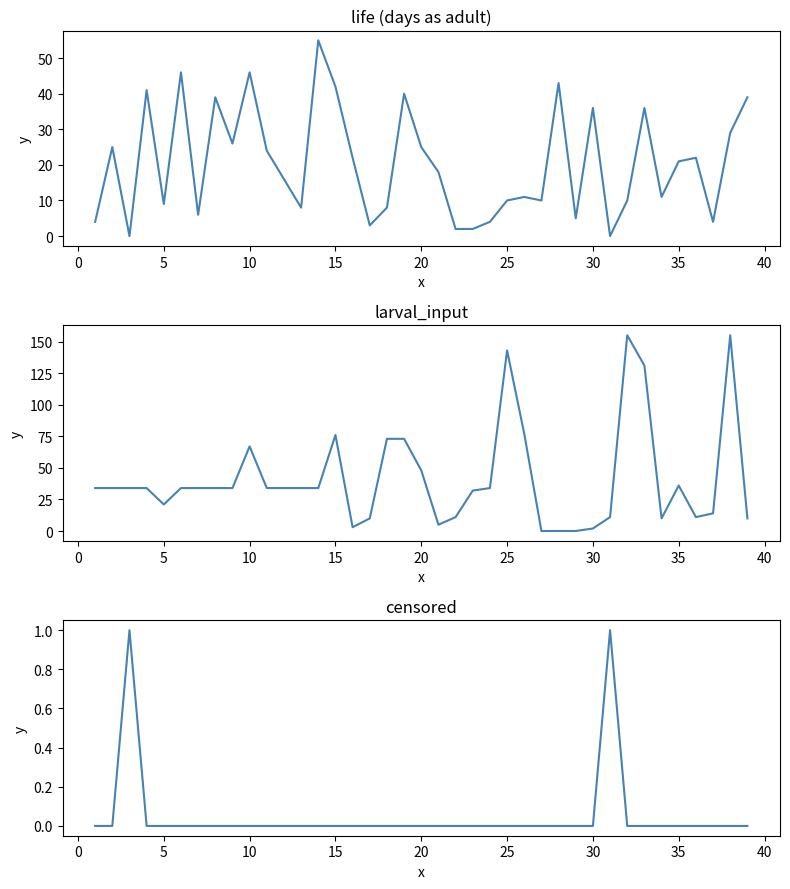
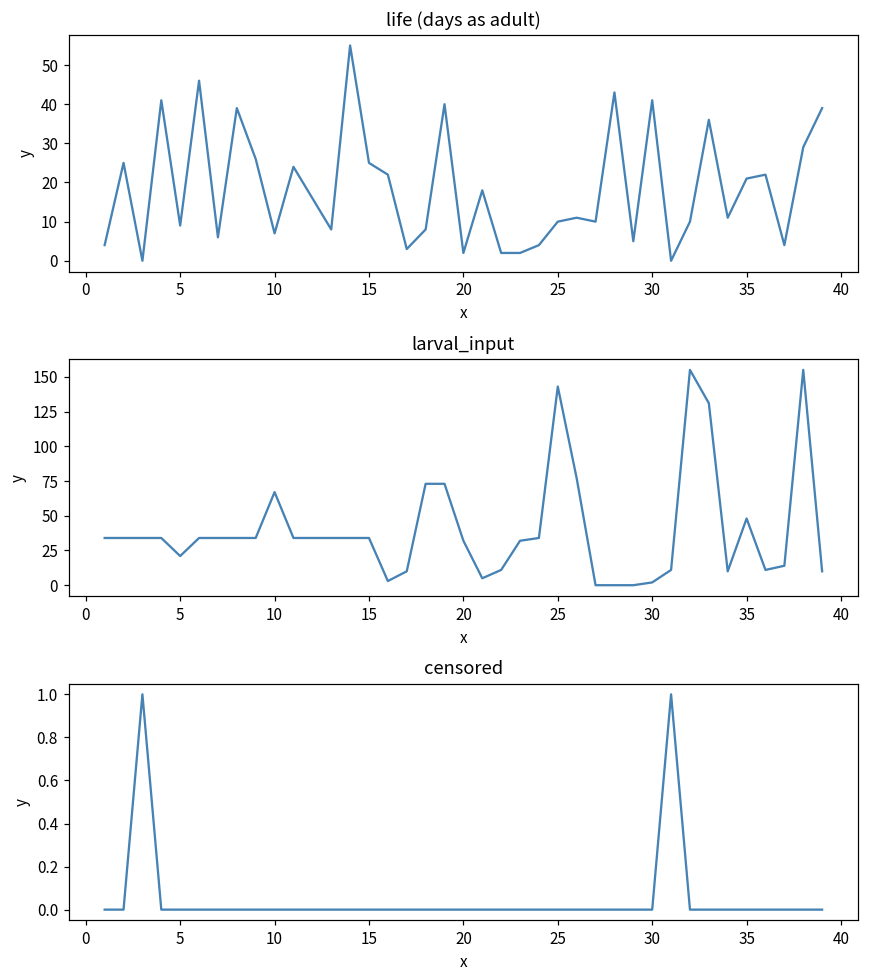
life (days as adult), 10: 46 -> 7
life (days as adult), 15: 42 -> 25
life (days as adult), 20: 25 -> 2
life (days as adult), 30: 36 -> 41
larval_input, 15: 76 -> 34
larval_input, 20: 48 -> 32
larval_input, 35: 36 -> 48
